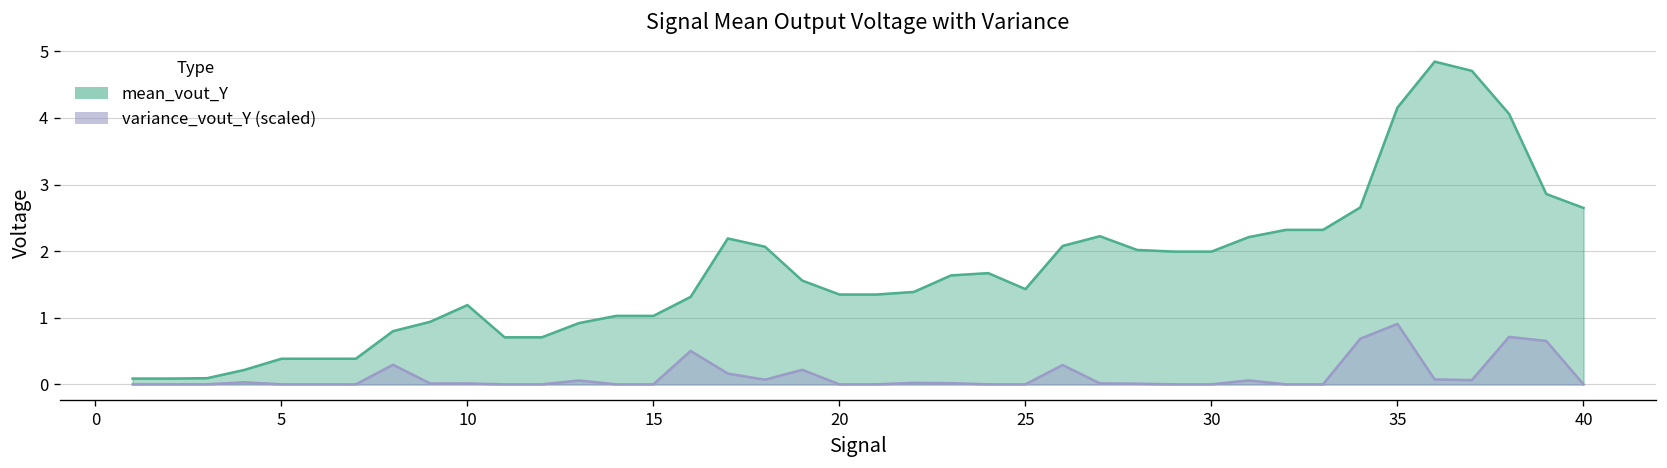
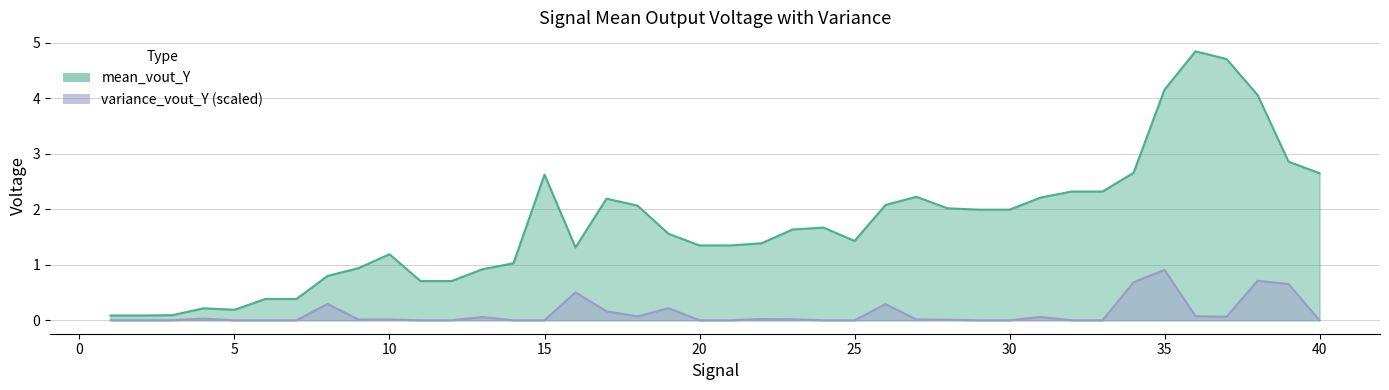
mean_vout_Y, 5: 0.4 -> 0.2
mean_vout_Y, 15: 1.0 -> 2.6
